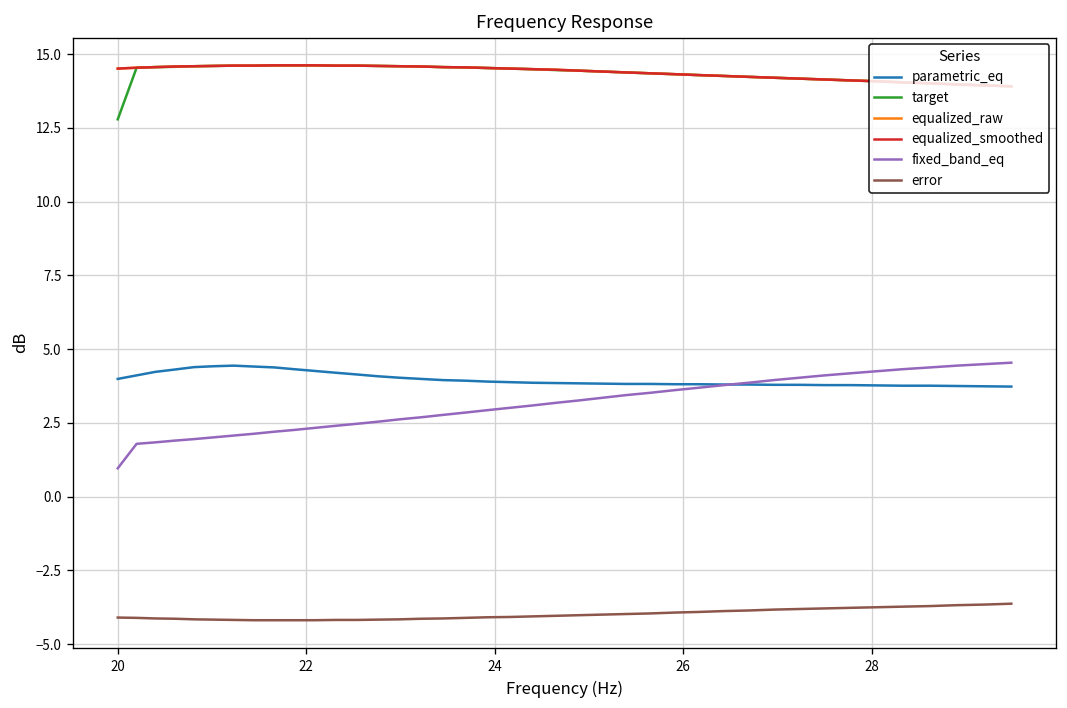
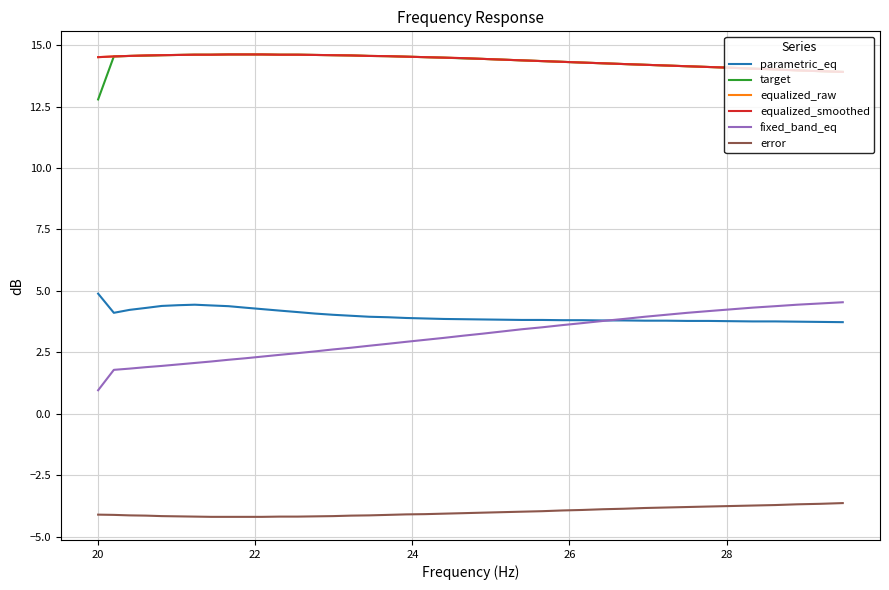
parametric_eq, 20: 4.0 -> 4.9
